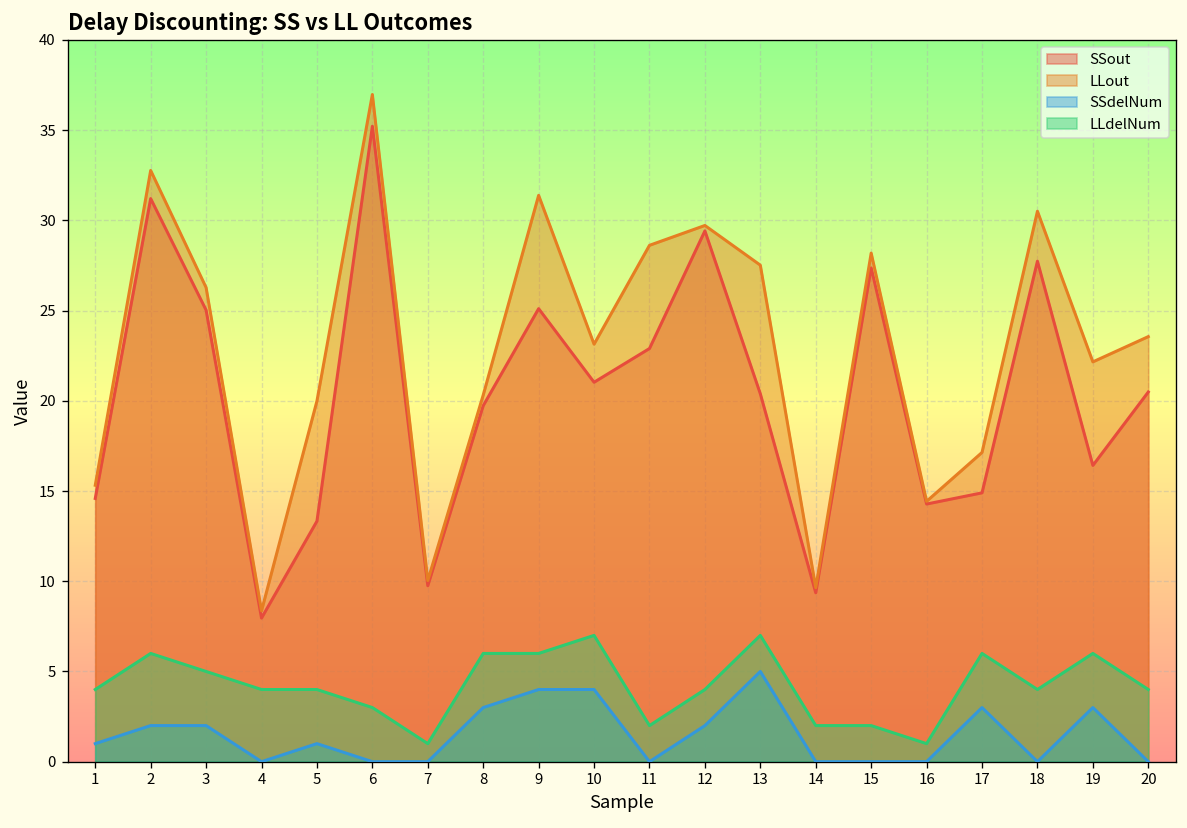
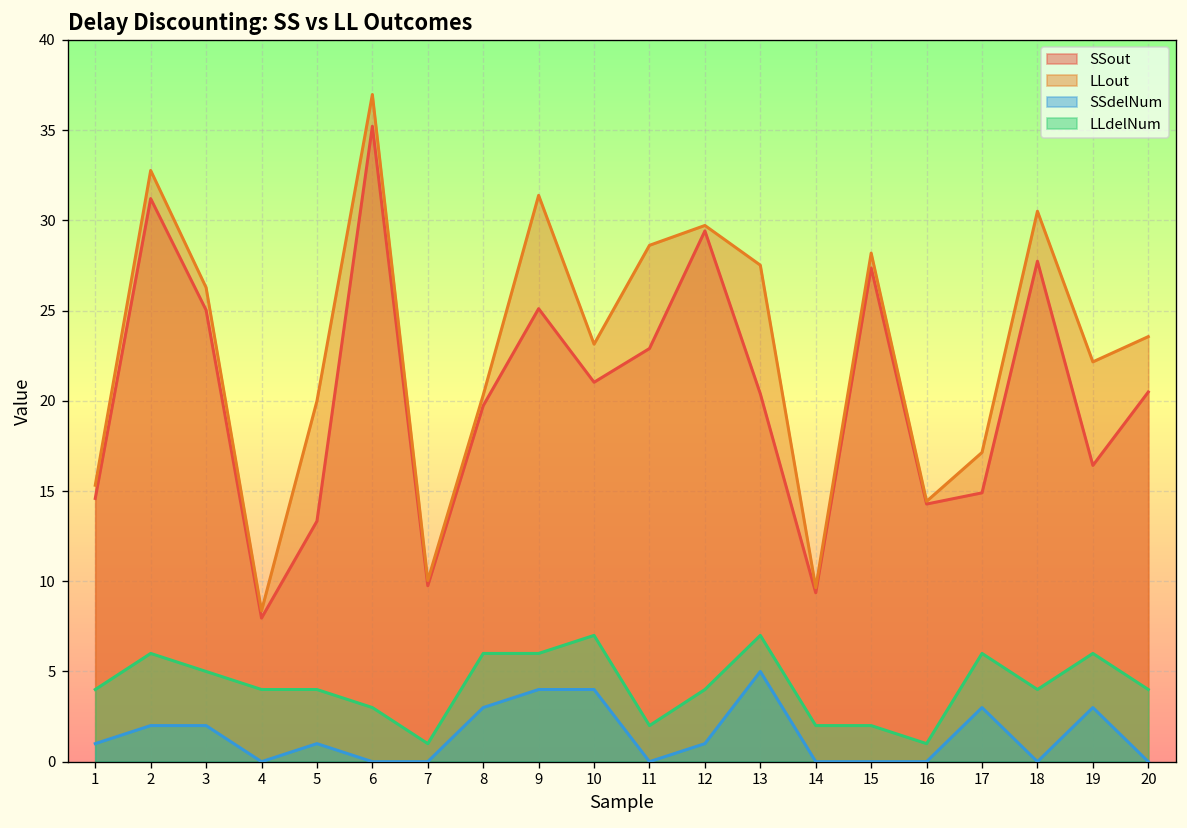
SSdelNum, 12: 2 -> 1
